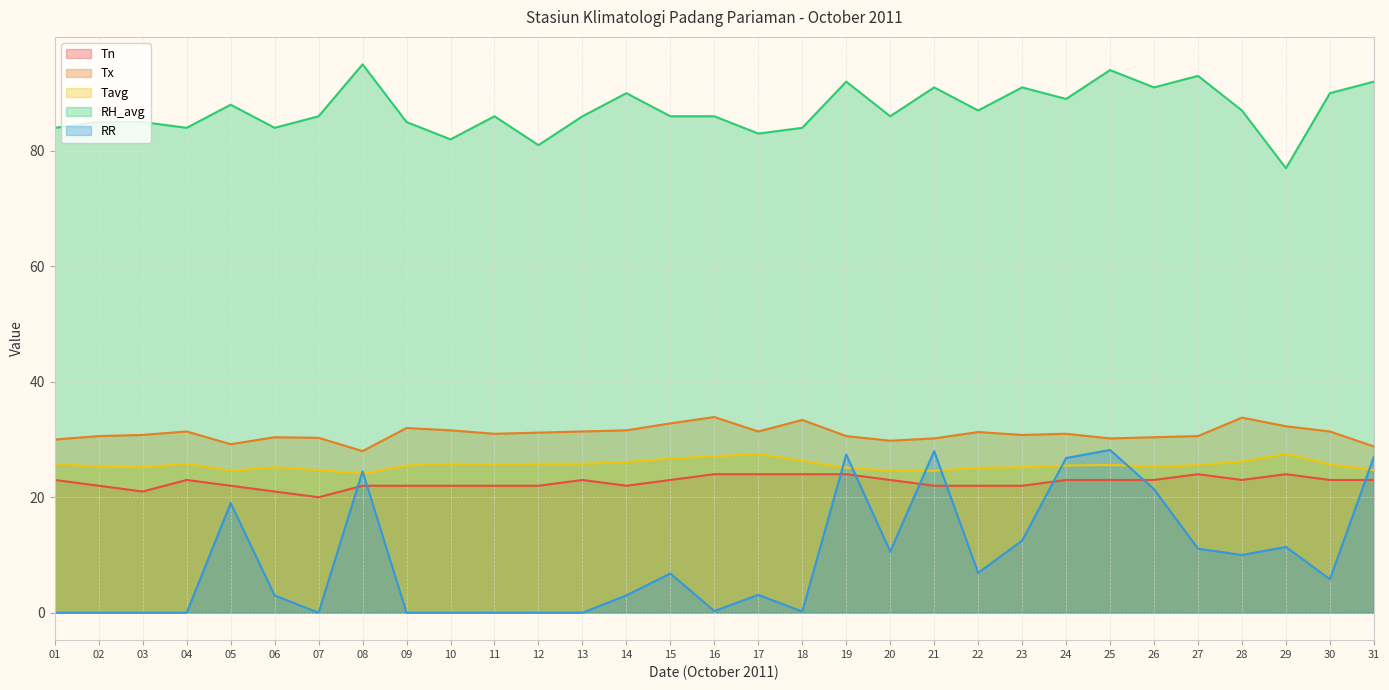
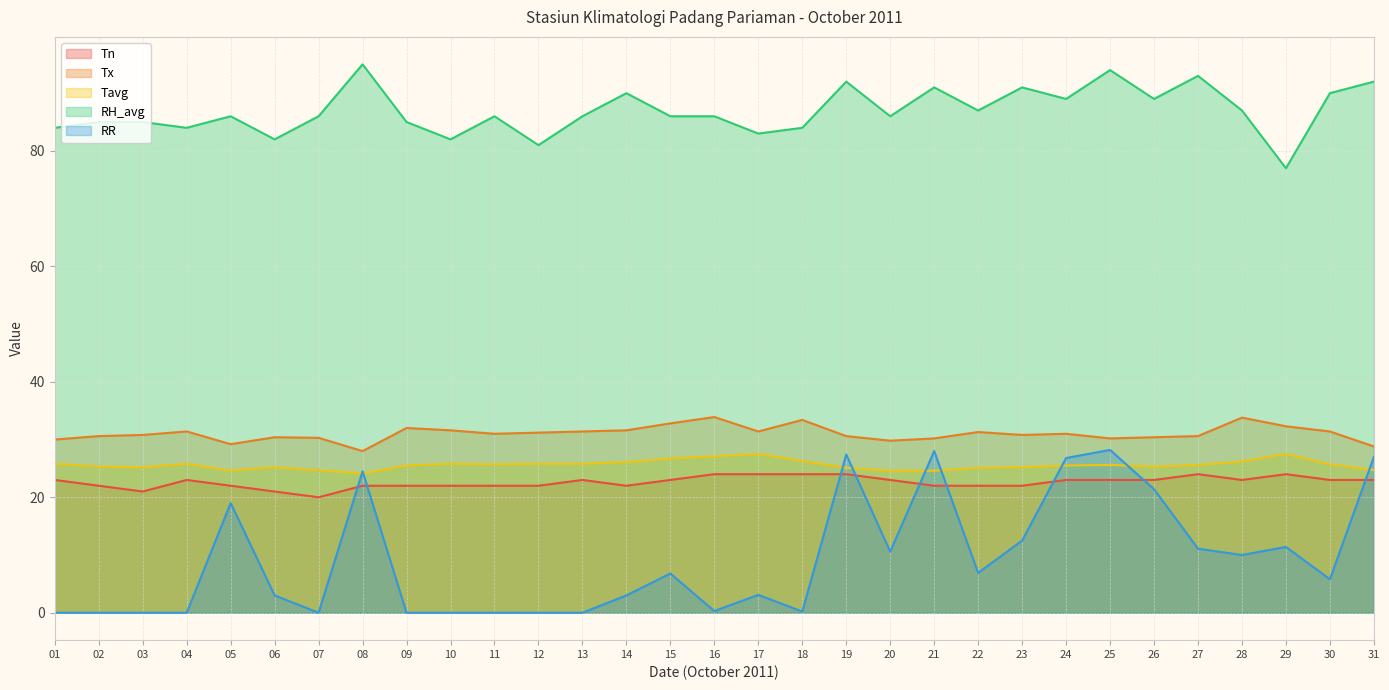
RH_avg, 05: 88 -> 86
RH_avg, 06: 84 -> 82
RH_avg, 26: 91 -> 89
